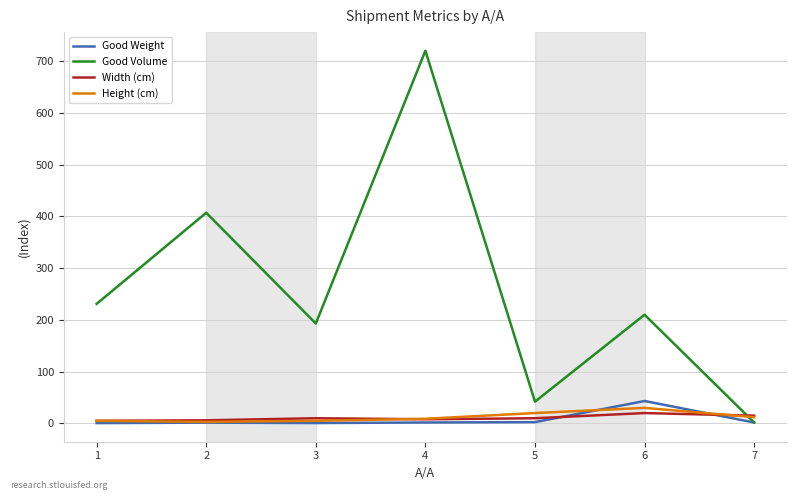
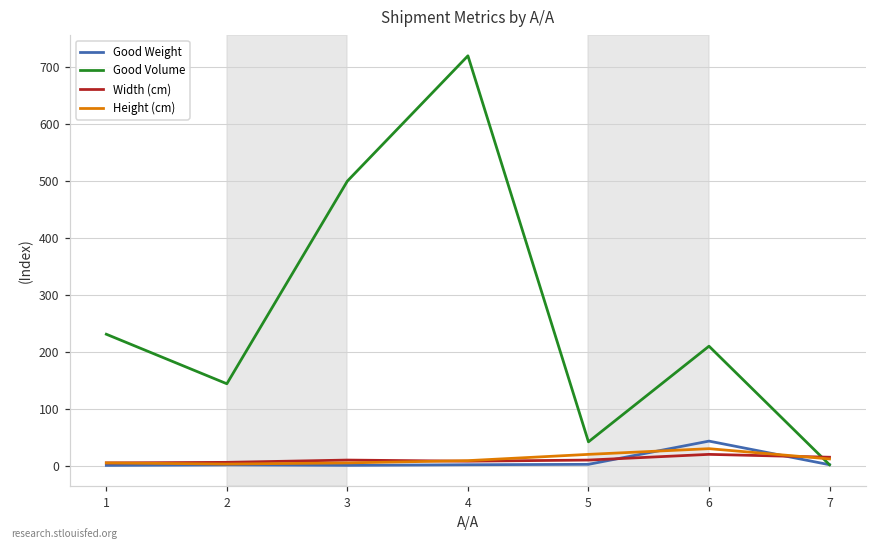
Good Volume, 2: 410 -> 140
Good Volume, 3: 190 -> 500
